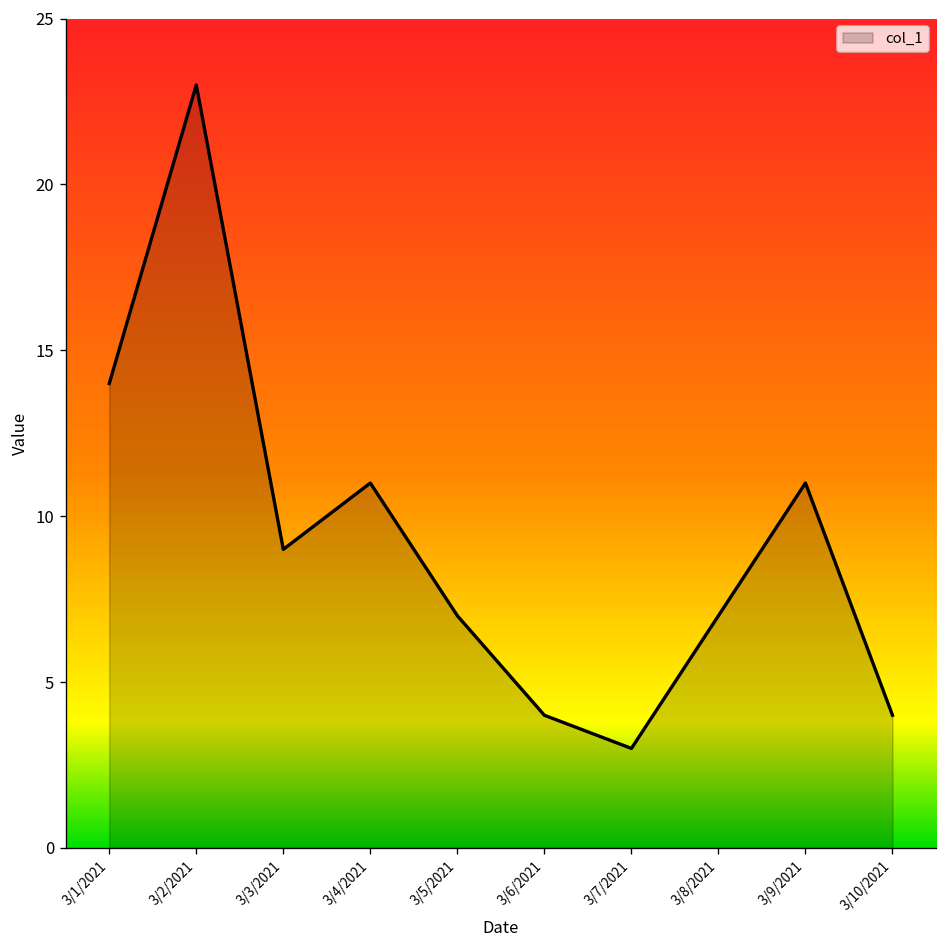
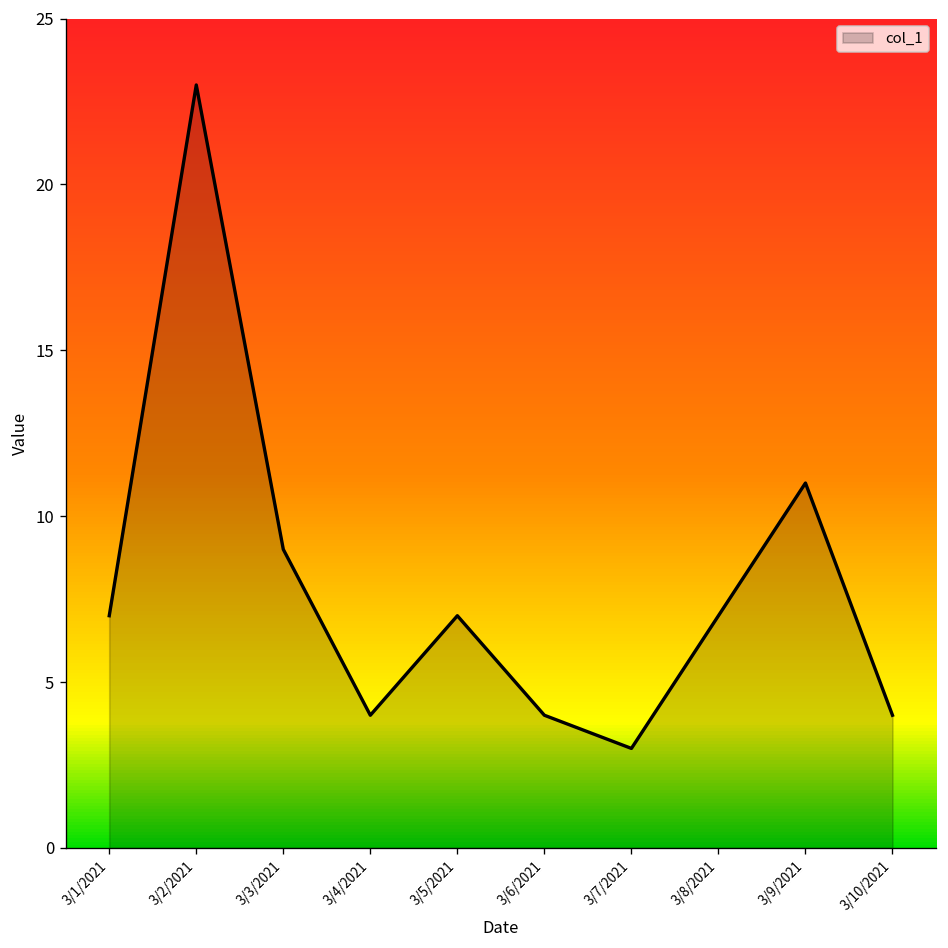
3/1/2021: 14 -> 7
3/4/2021: 11 -> 4
